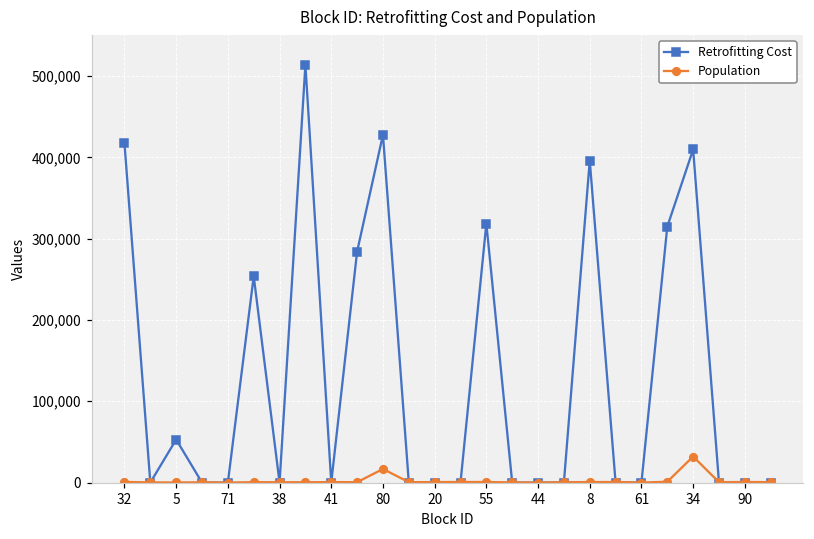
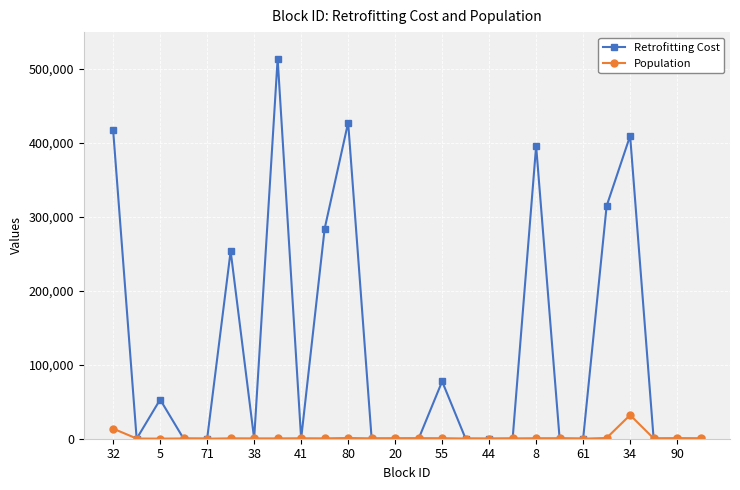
Population, 32: 0 -> 10,000
Population, 80: 20,000 -> 0
Retrofitting Cost, 55: 320,000 -> 80,000
